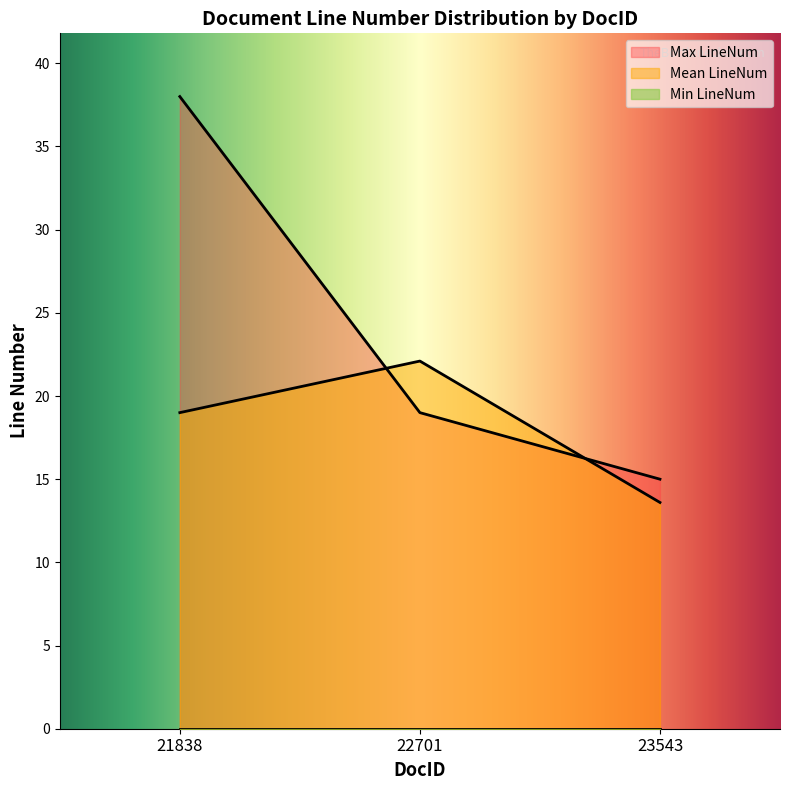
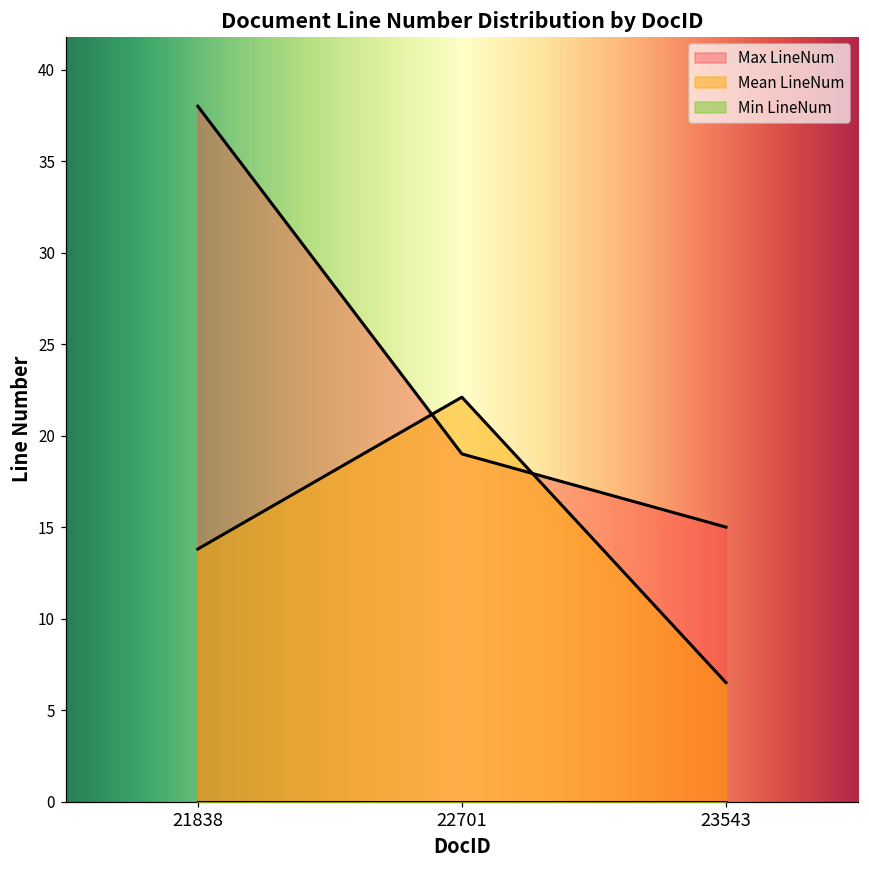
Mean LineNum, 21838: 19.0 -> 13.8
Mean LineNum, 23543: 13.6 -> 6.5
